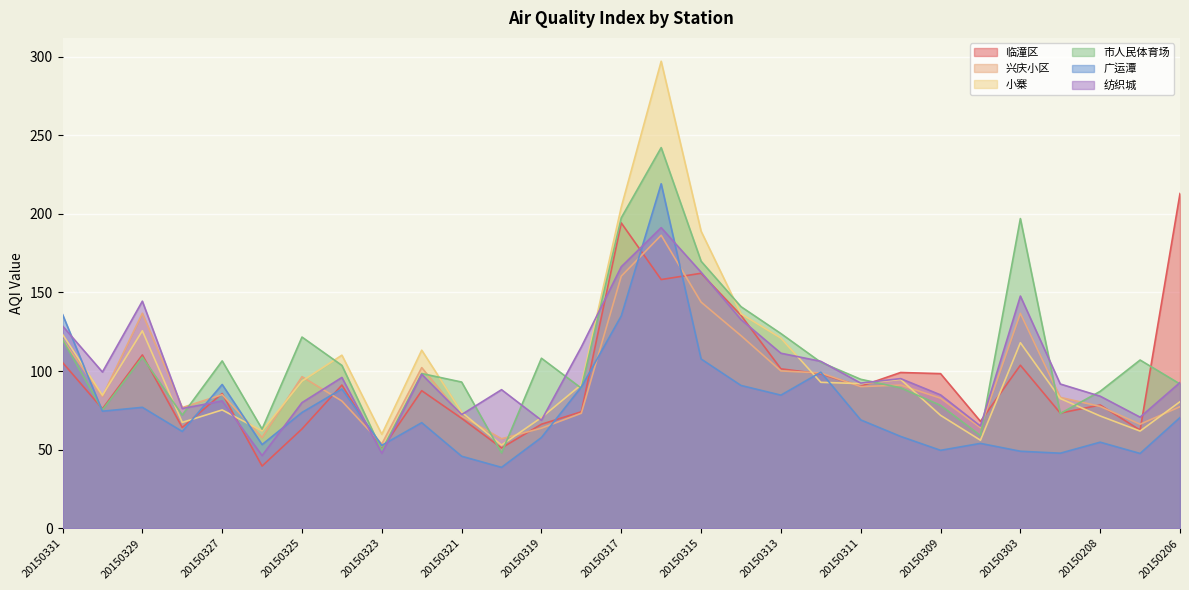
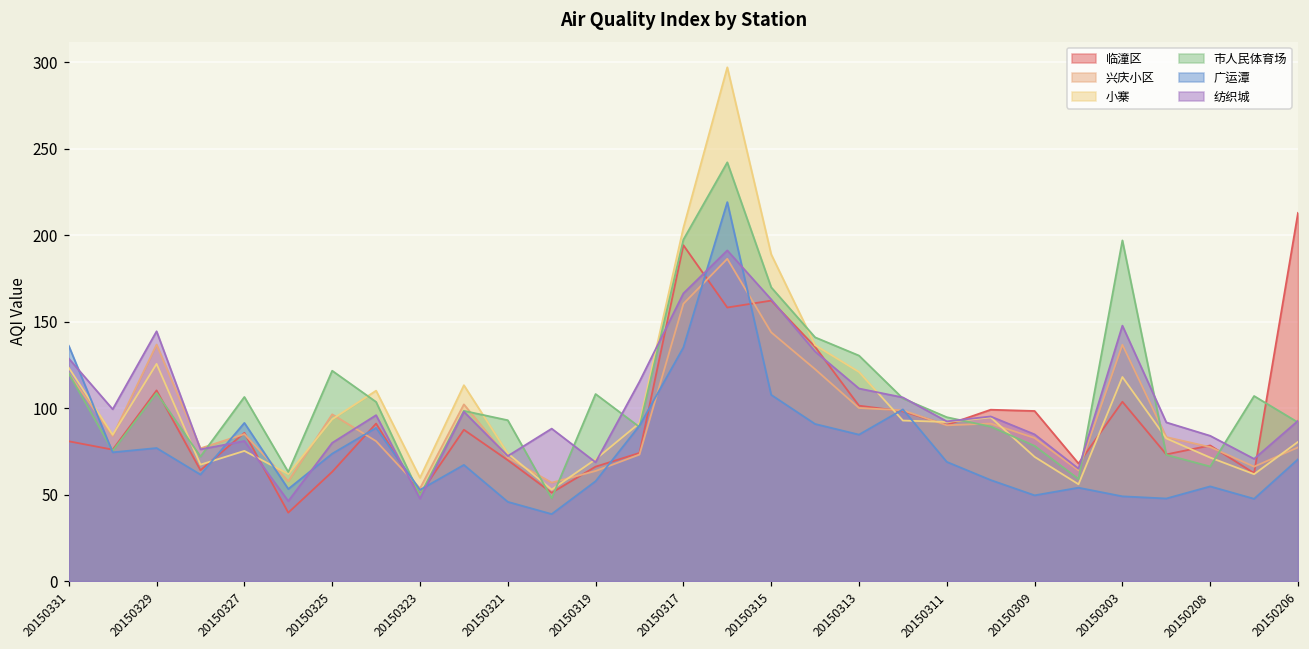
临潼区, 20150331: 105 -> 81
市人民体育场, 20150313: 124 -> 130
市人民体育场, 20150208: 87 -> 66
